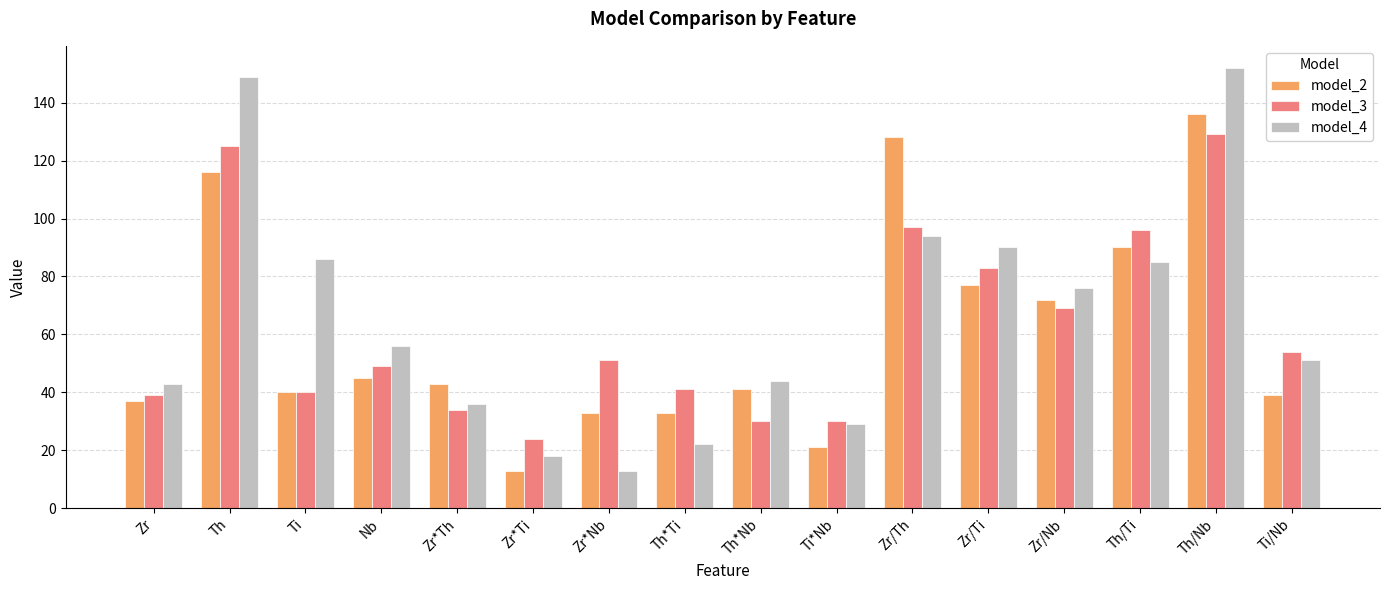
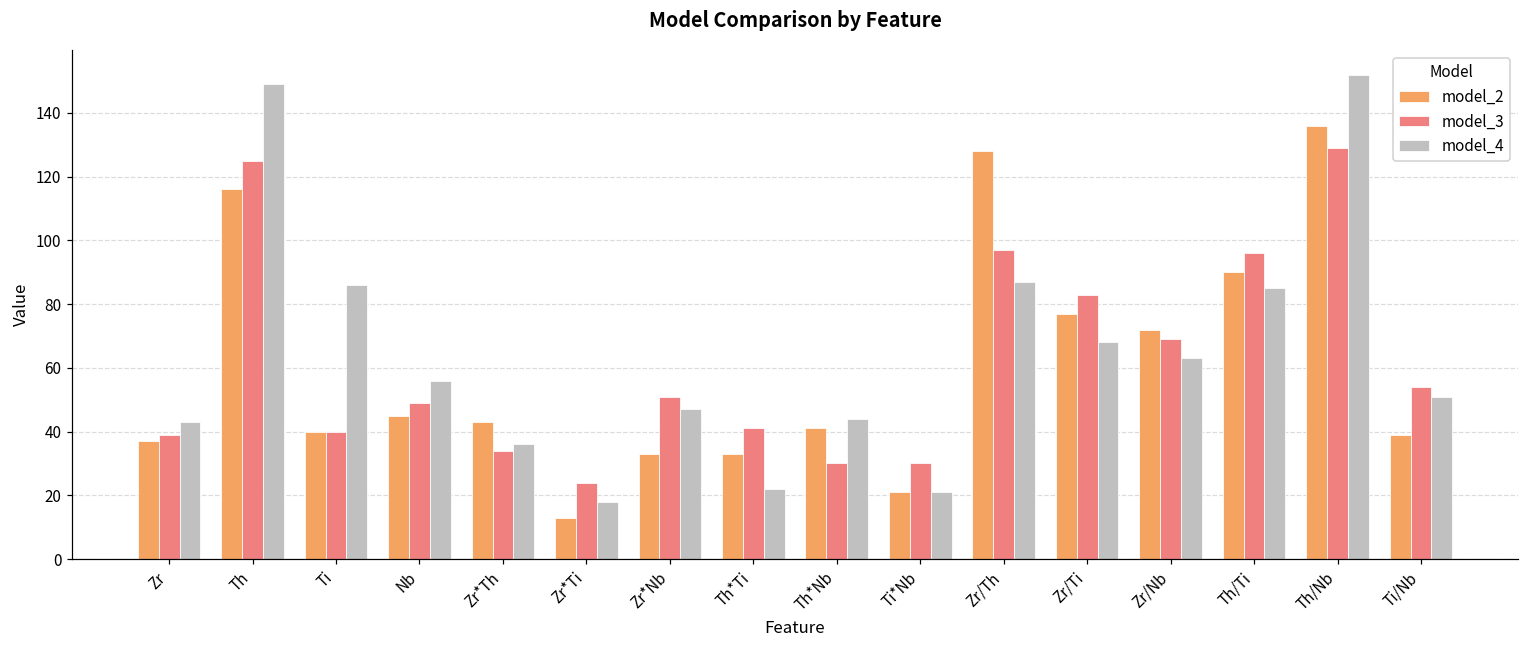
model_4, Zr*Nb: 13 -> 47
model_4, Ti*Nb: 29 -> 21
model_4, Zr/Th: 94 -> 87
model_4, Zr/Ti: 90 -> 68
model_4, Zr/Nb: 76 -> 63
